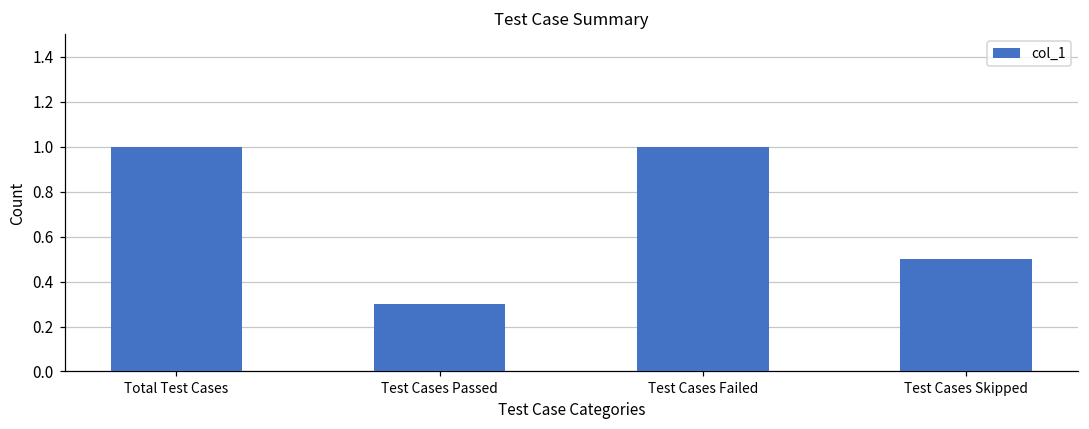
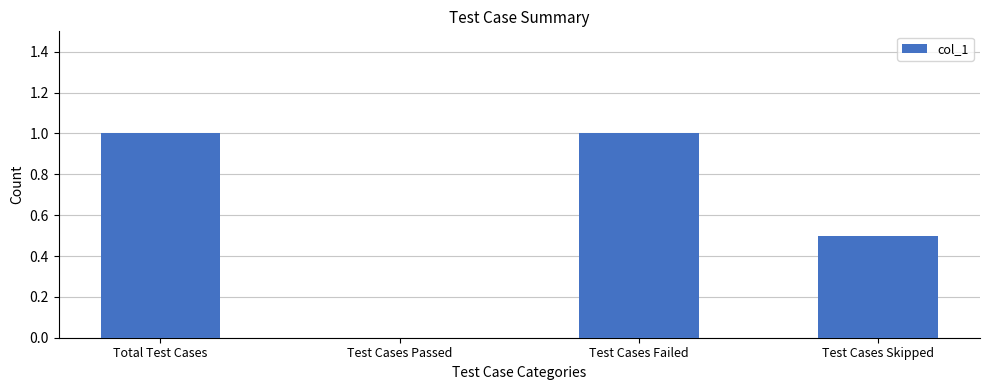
Test Cases Passed: 0.3 -> 0.0
